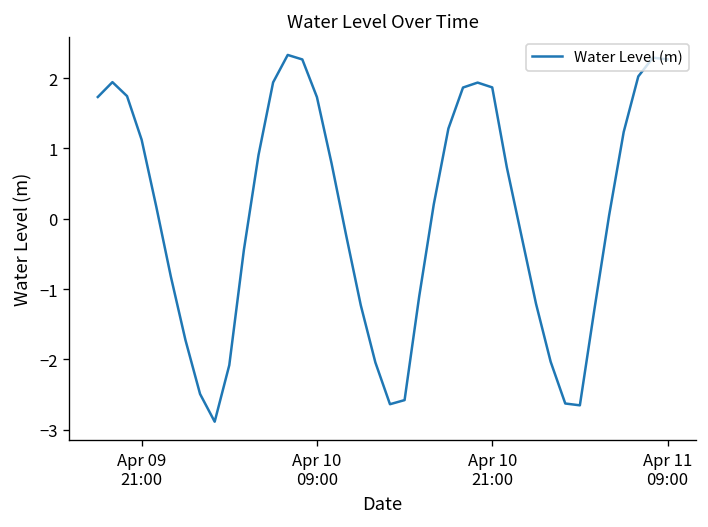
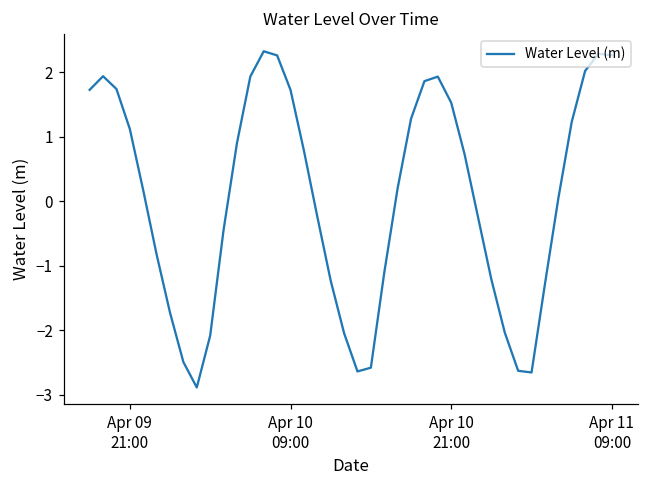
Apr 10 21:00: 1.9 -> 1.5
